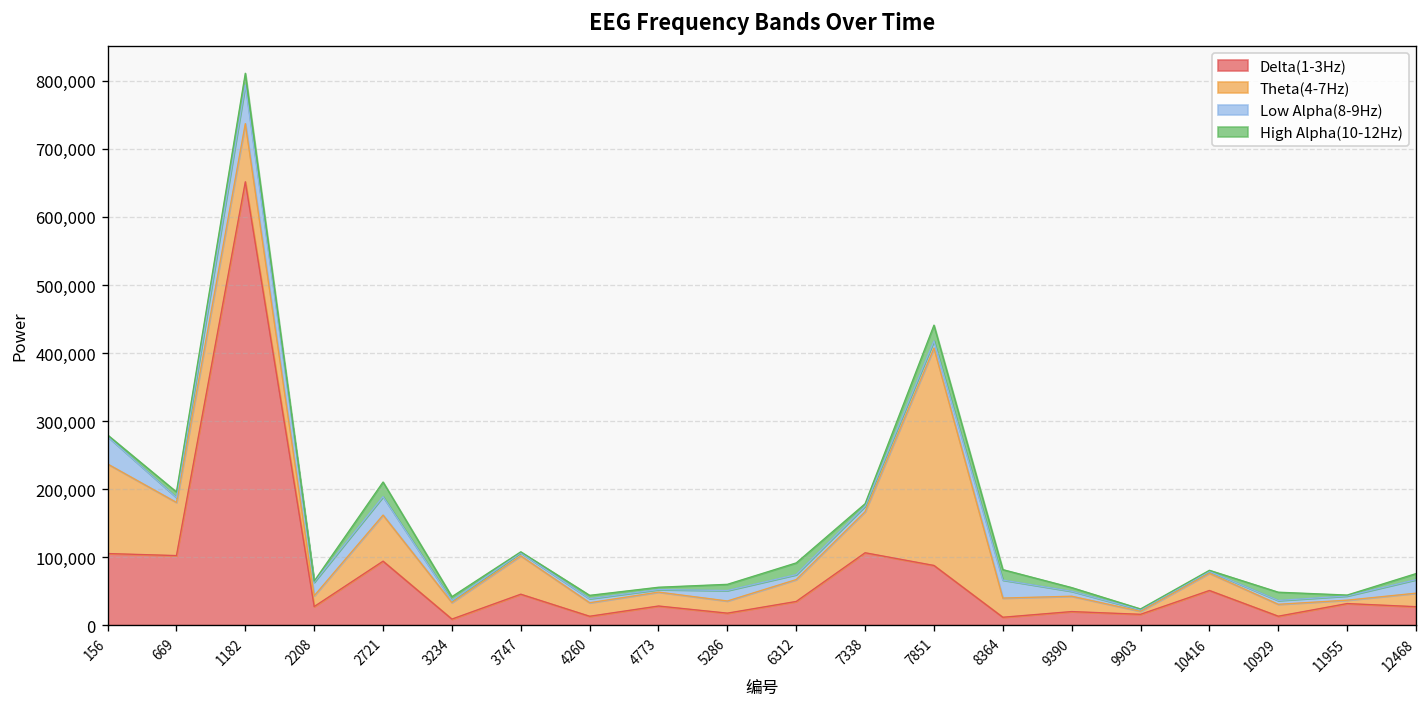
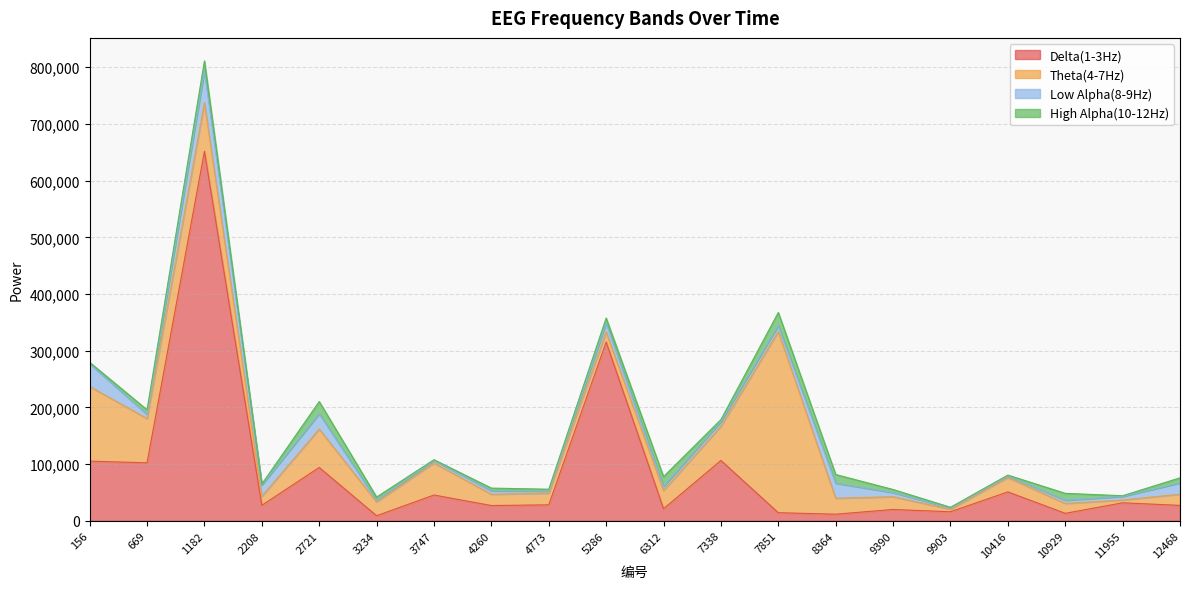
Delta(1-3Hz), 4260: 10,000 -> 30,000
Delta(1-3Hz), 5286: 20,000 -> 320,000
Delta(1-3Hz), 6312: 30,000 -> 20,000
Delta(1-3Hz), 7851: 90,000 -> 10,000
